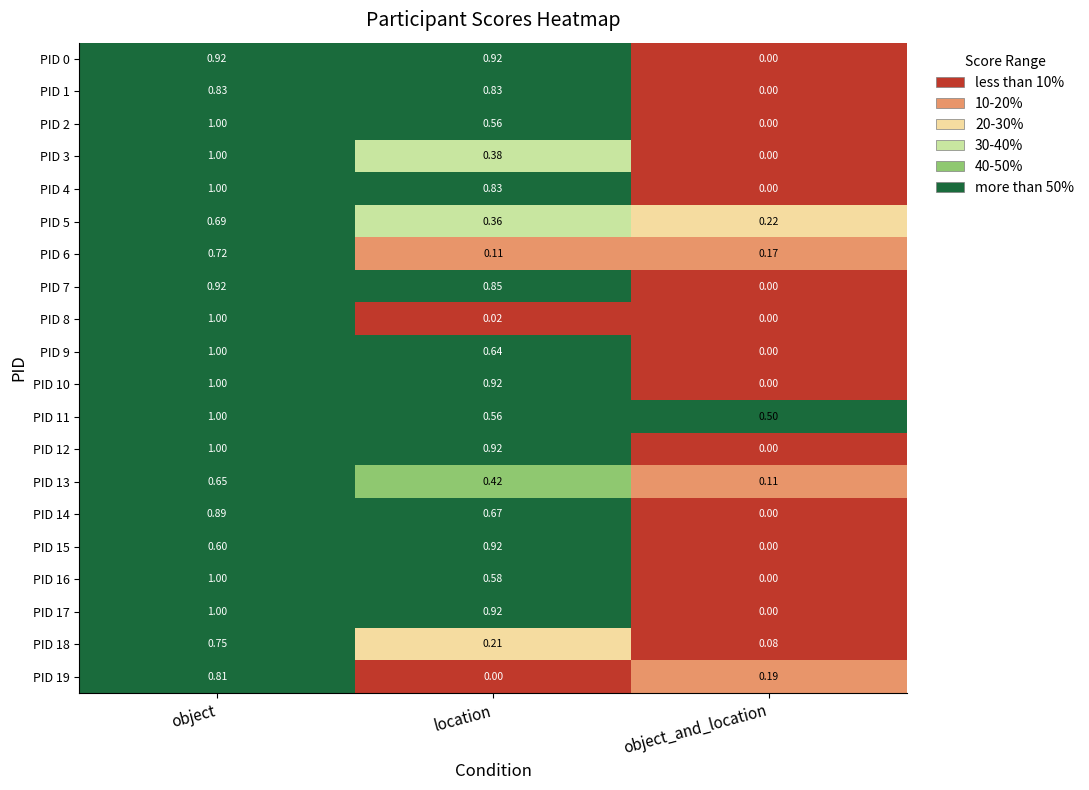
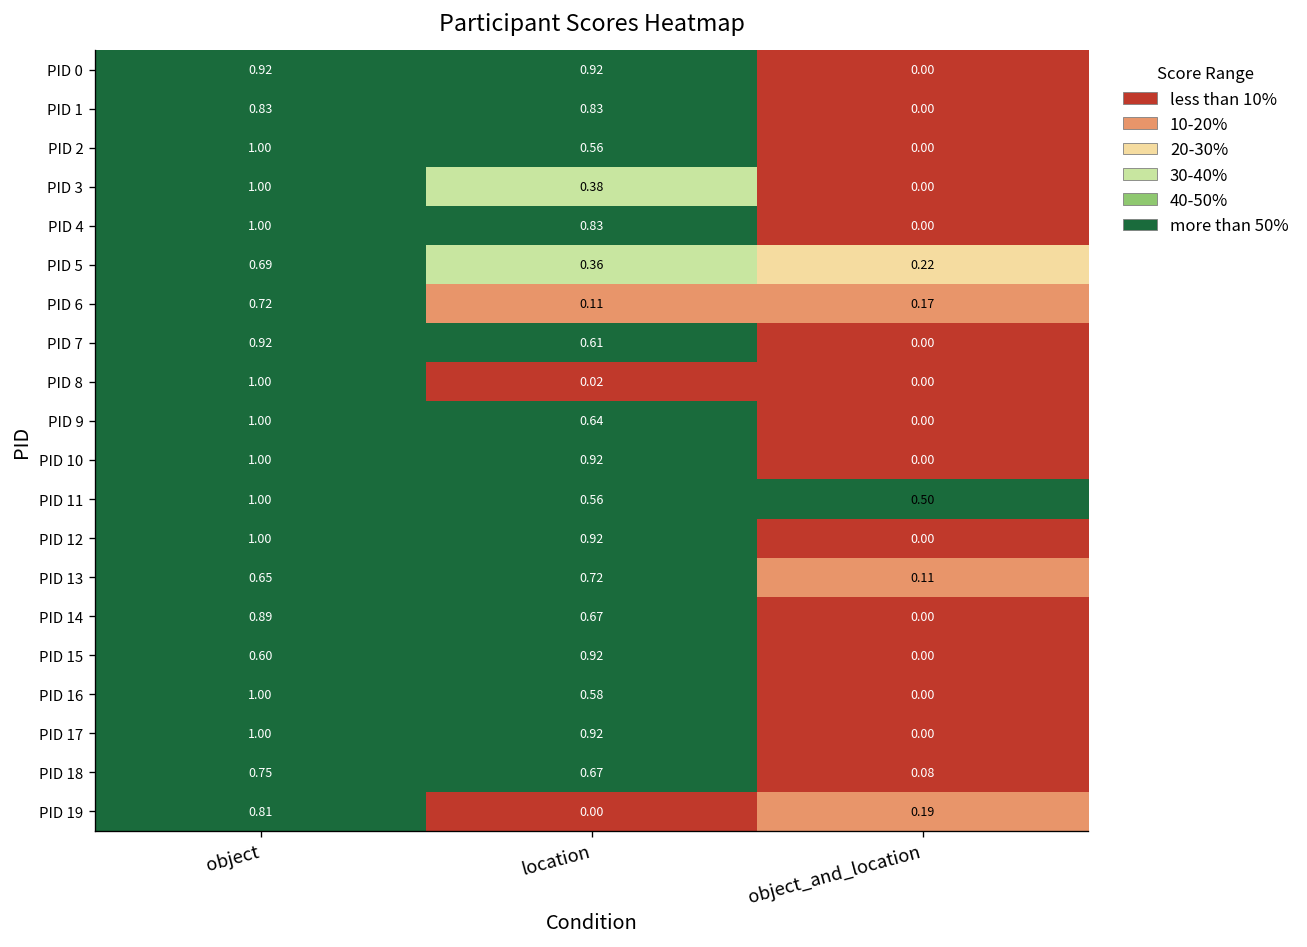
PID 7, location: 0.85 -> 0.61
PID 13, location: 0.42 -> 0.72
PID 18, location: 0.21 -> 0.67
